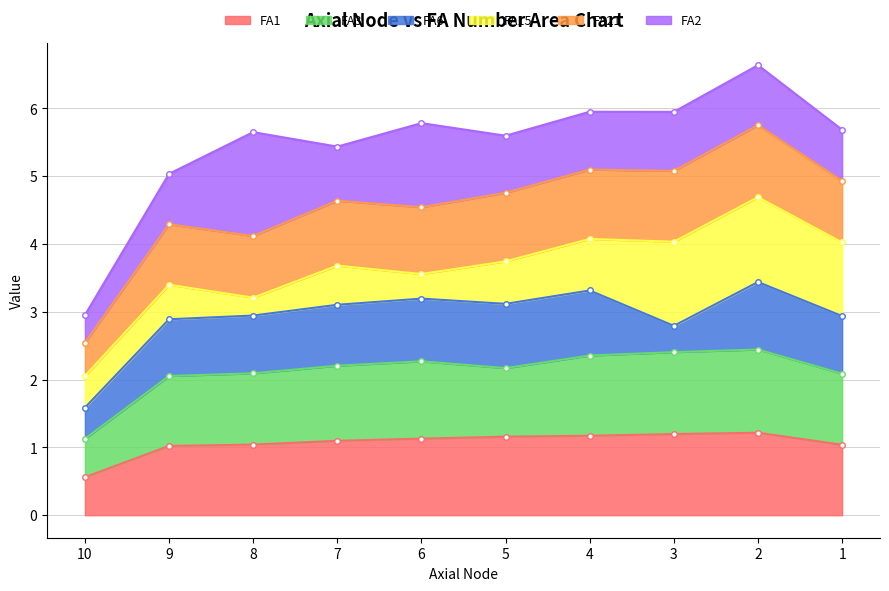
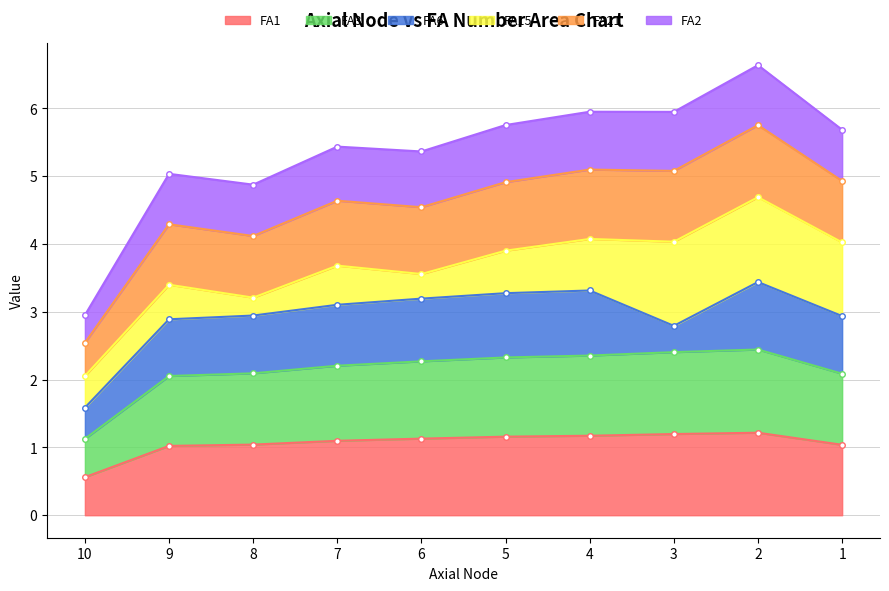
FA2, 8: 1.5 -> 0.8
FA2, 6: 1.2 -> 0.8
FA3, 5: 1.0 -> 1.2
